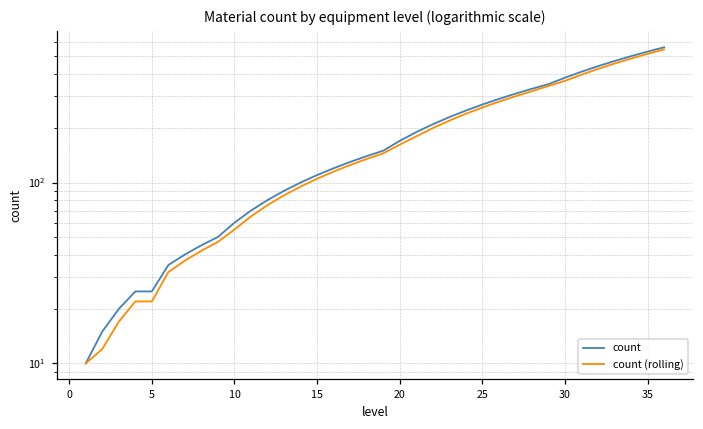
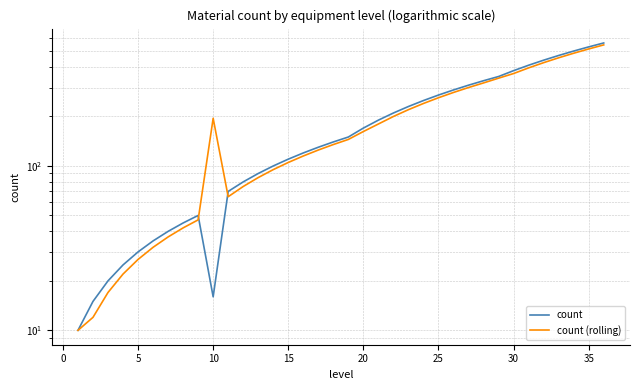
count, 5: 25 -> 30
count (rolling), 5: 22 -> 27
count, 10: 60 -> 16
count (rolling), 10: 55 -> 200
